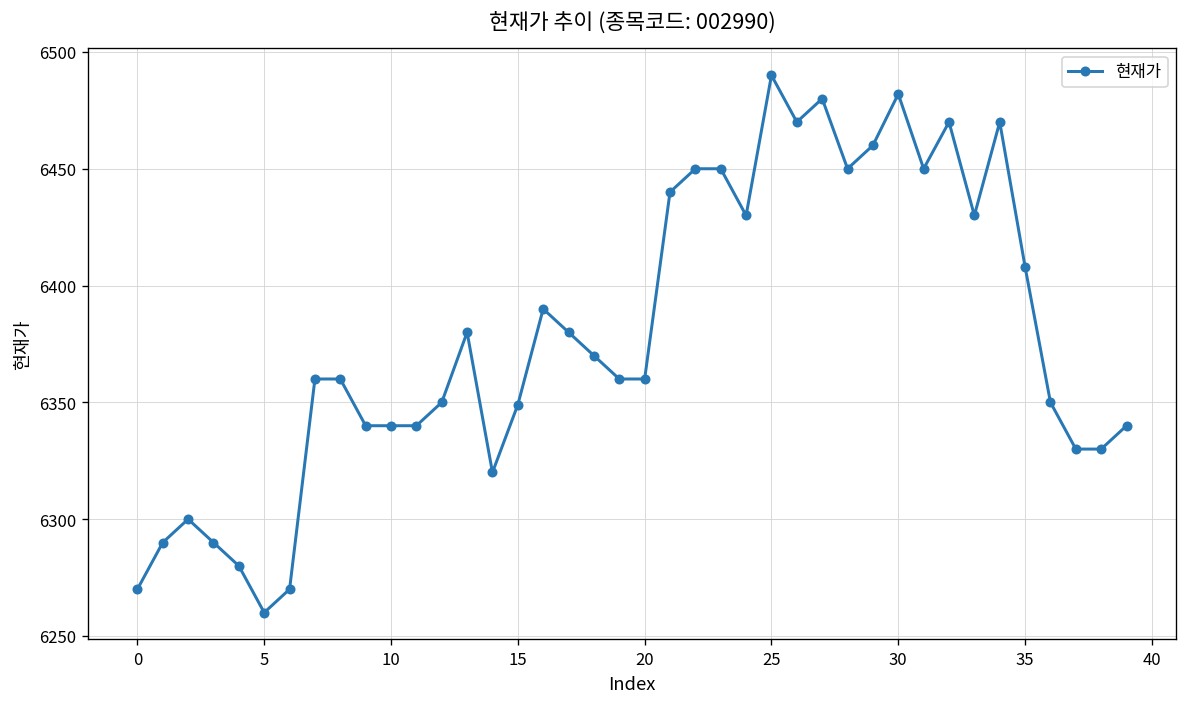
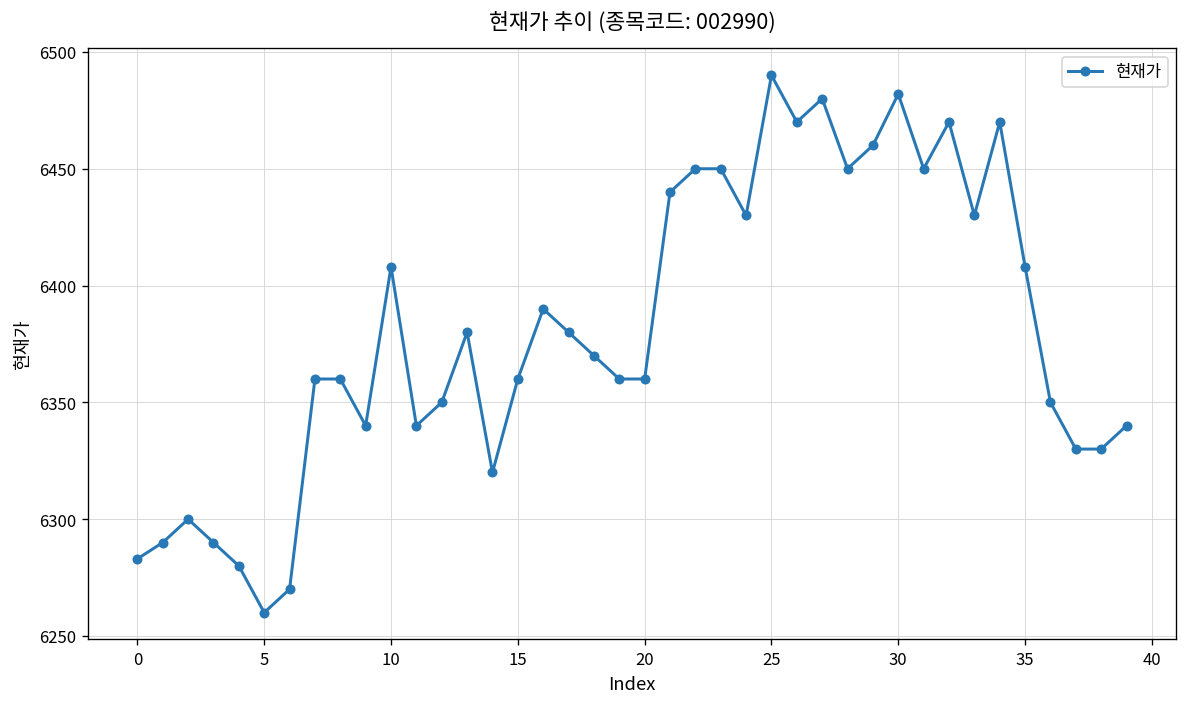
0: 6270 -> 6283
10: 6340 -> 6408
15: 6349 -> 6360
